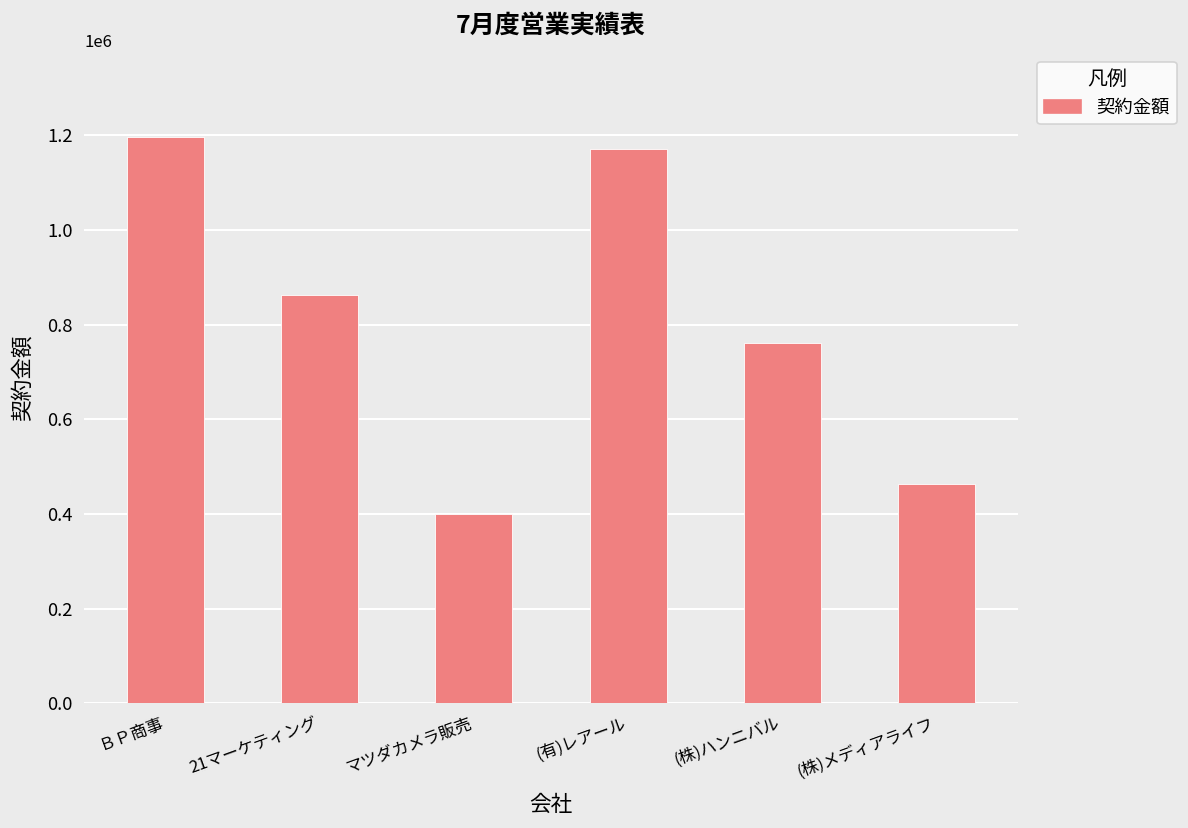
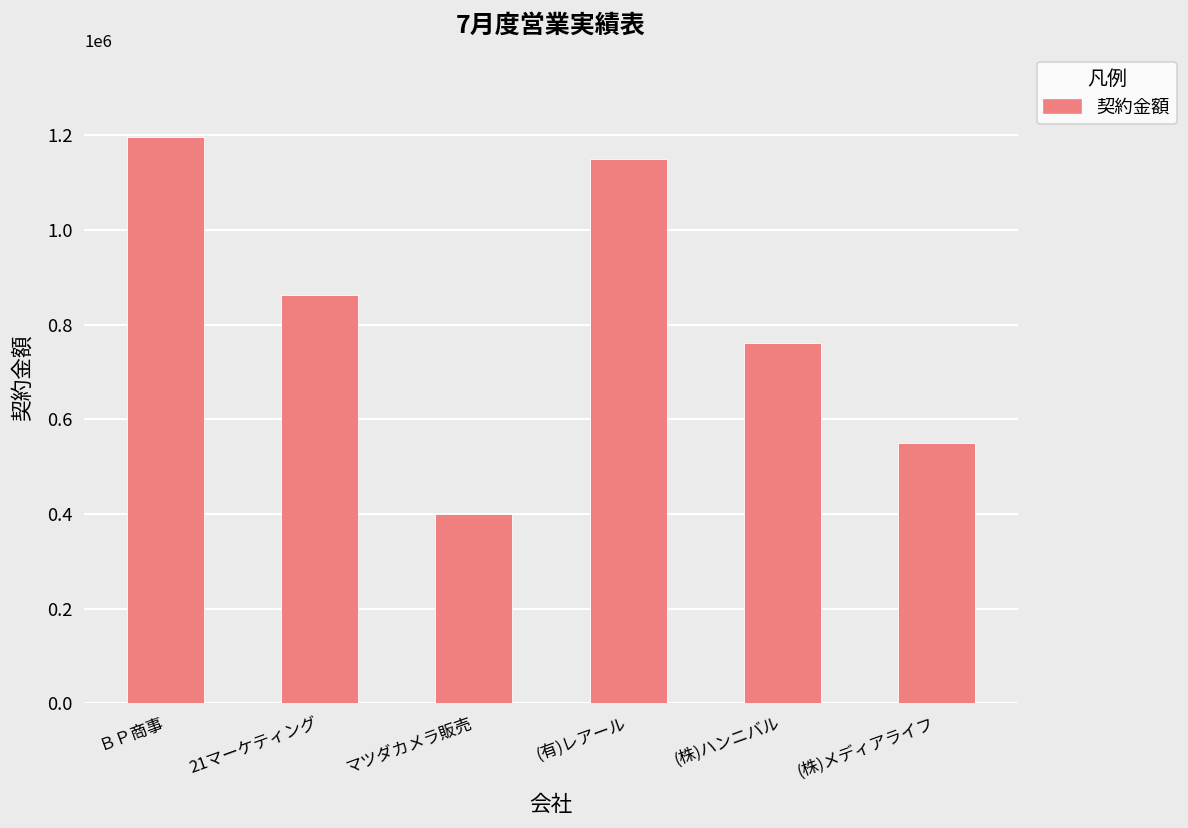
(有)レアール: 1170000 -> 1150000
(株)メディアライフ: 460000 -> 550000
